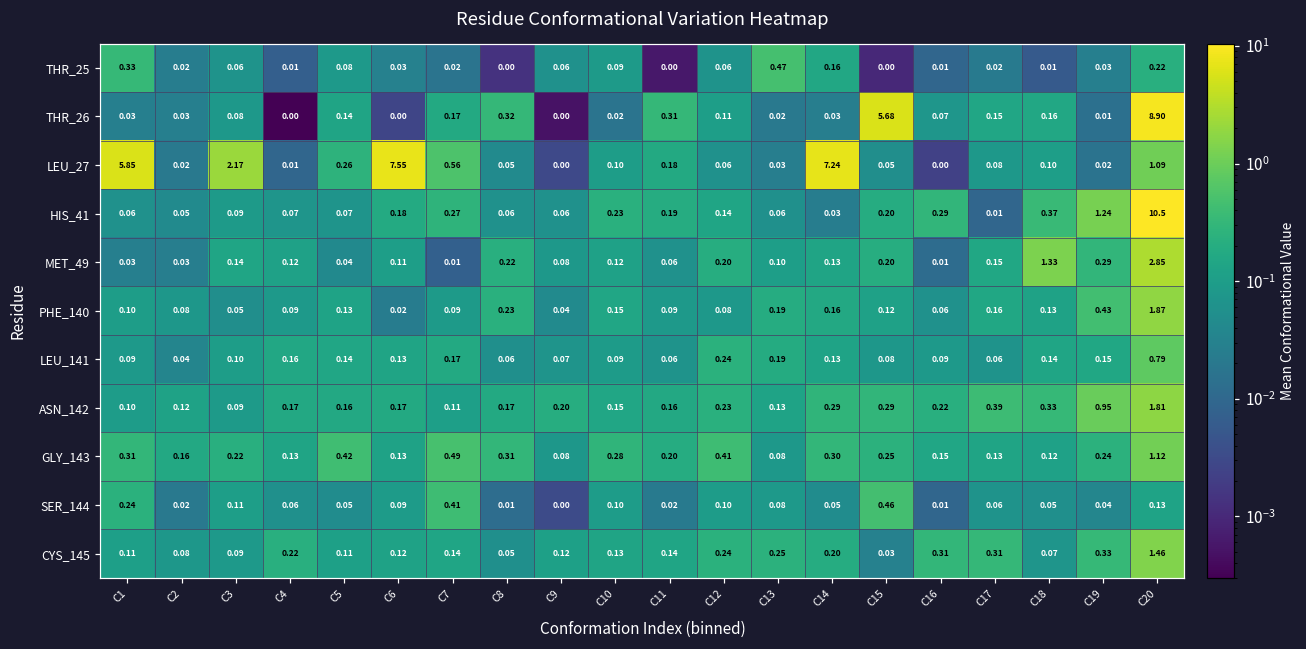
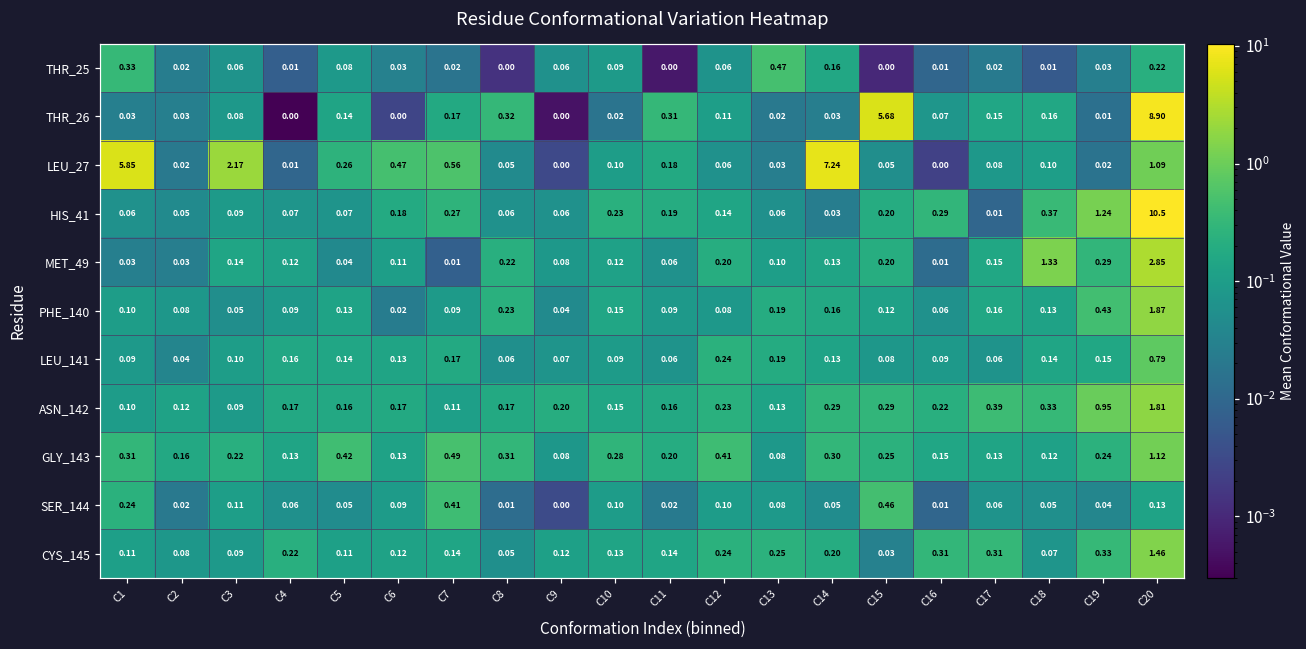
LEU_27, C6: 7.55 -> 0.47
